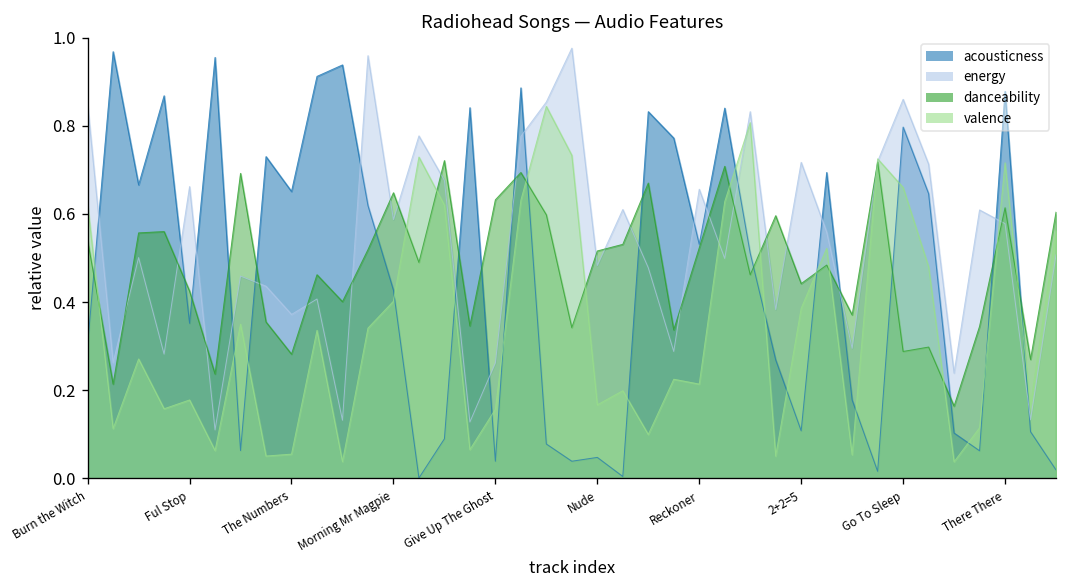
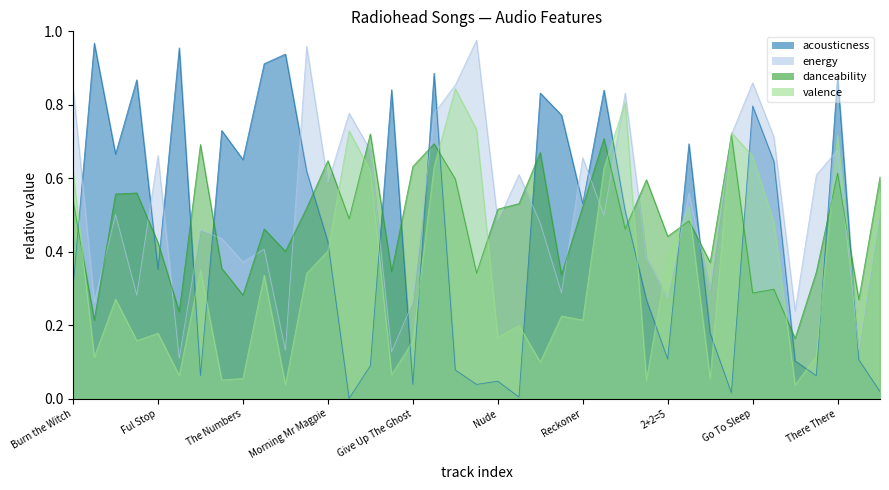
energy, 2+2=5: 0.72 -> 0.27
energy, There There: 0.58 -> 0.68
